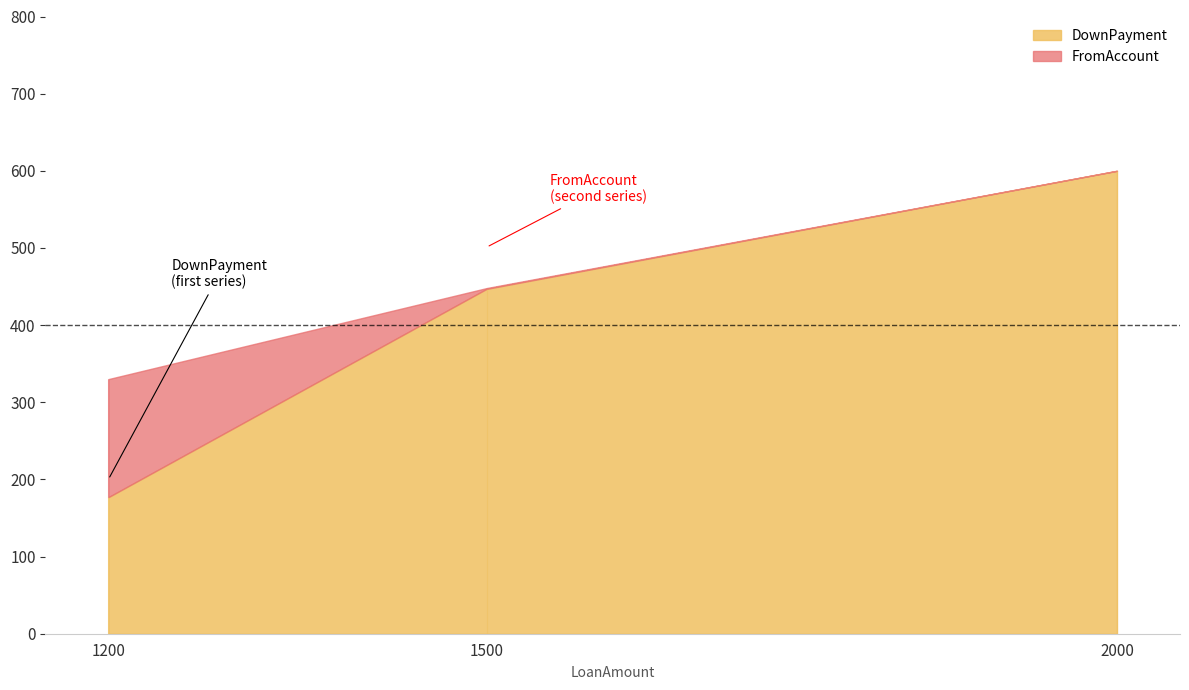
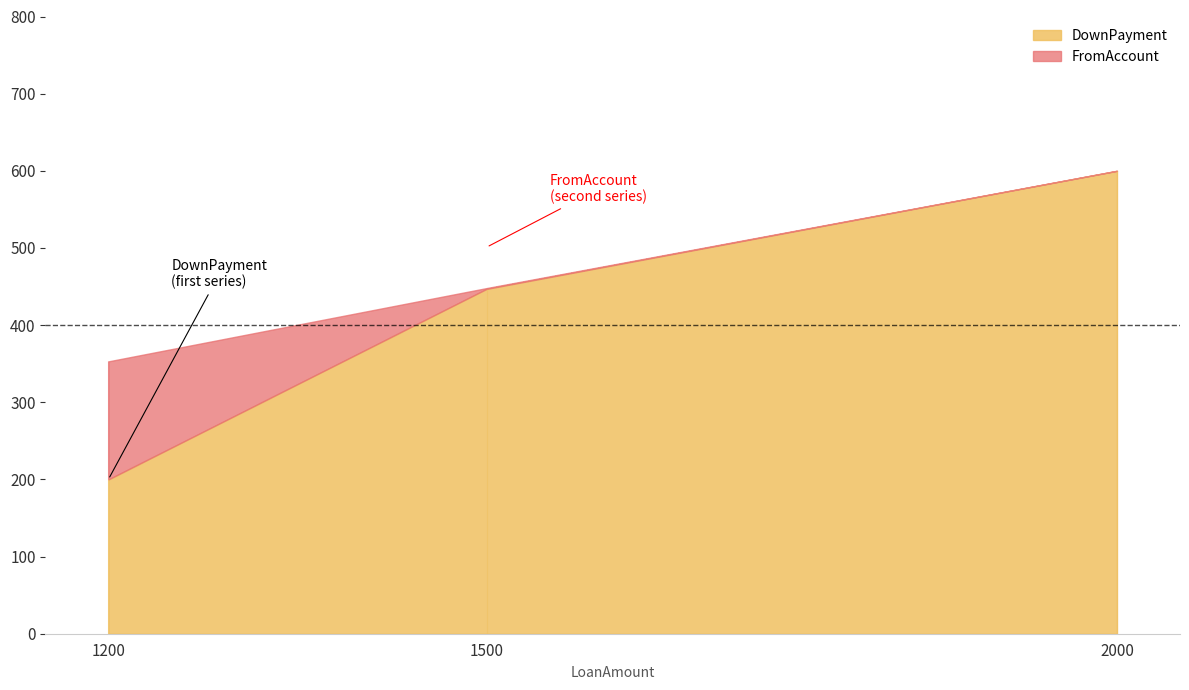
DownPayment, 1200: 180 -> 200
